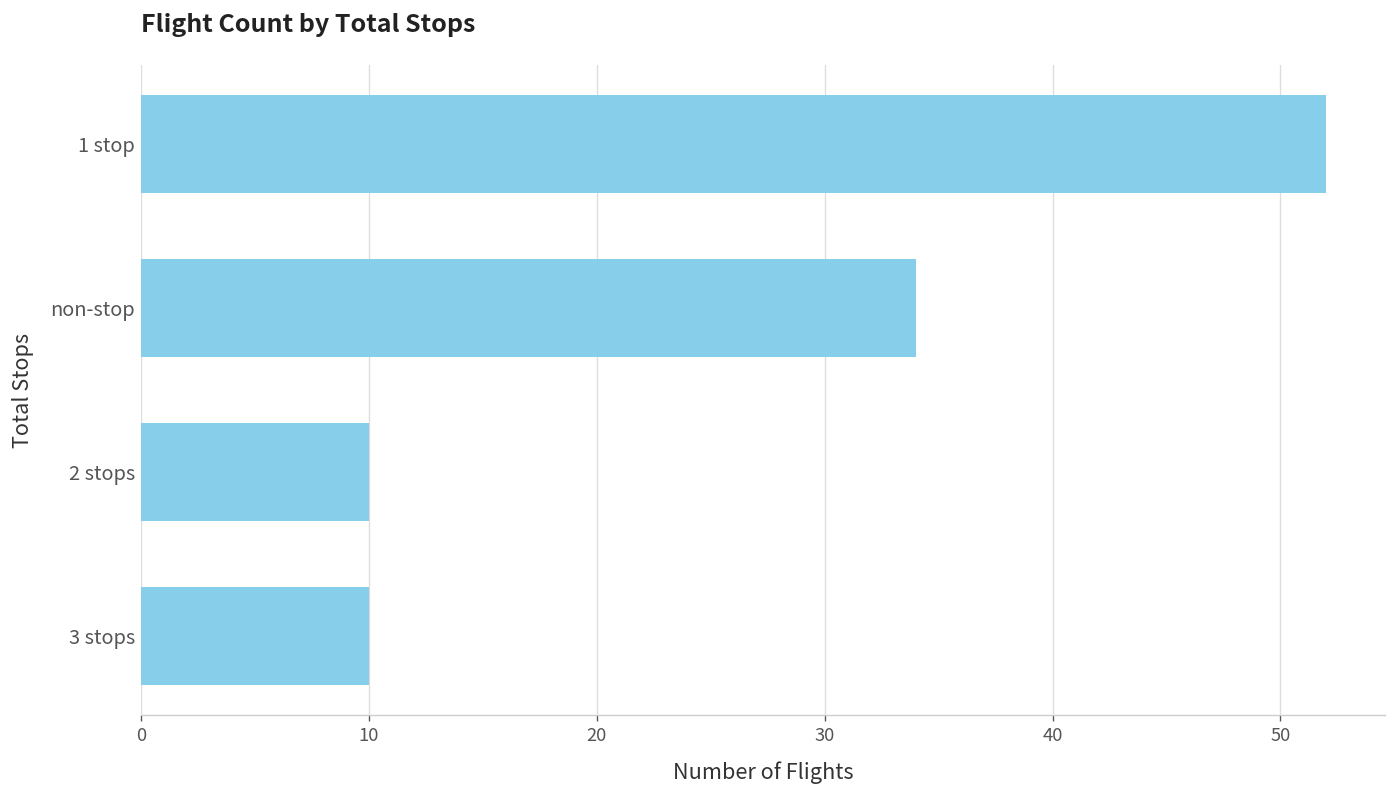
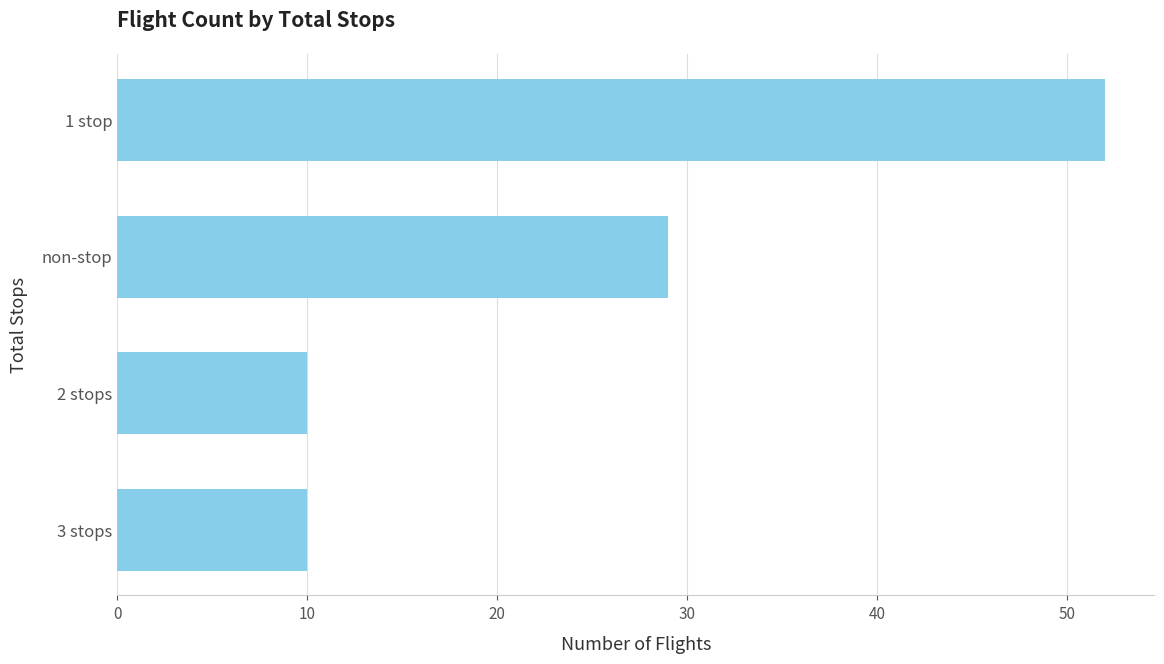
non-stop: 34 -> 29
